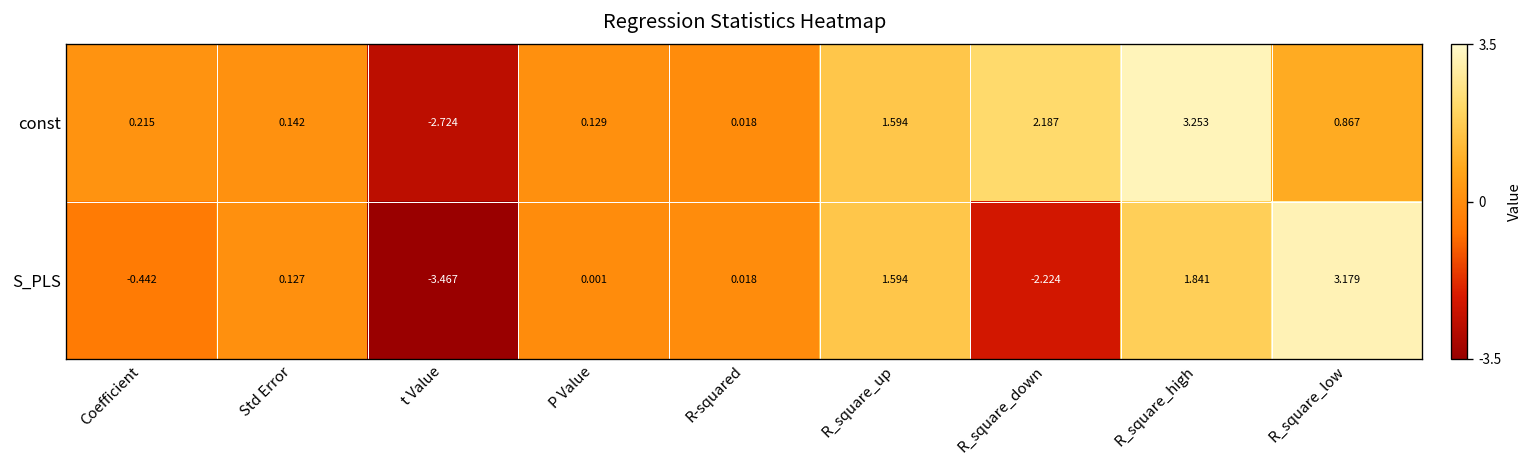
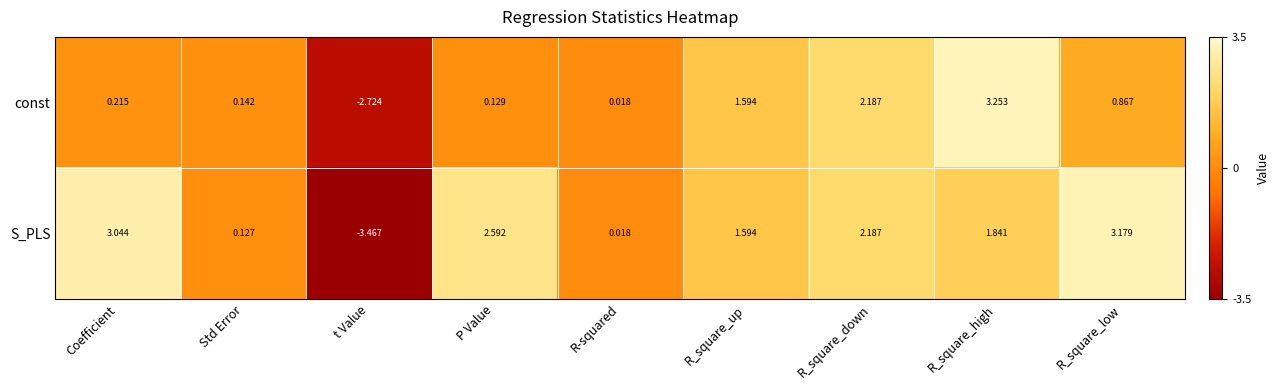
S_PLS, Coefficient: -0.442 -> 3.044
S_PLS, P Value: 0.001 -> 2.592
S_PLS, R_square_down: -2.224 -> 2.187
